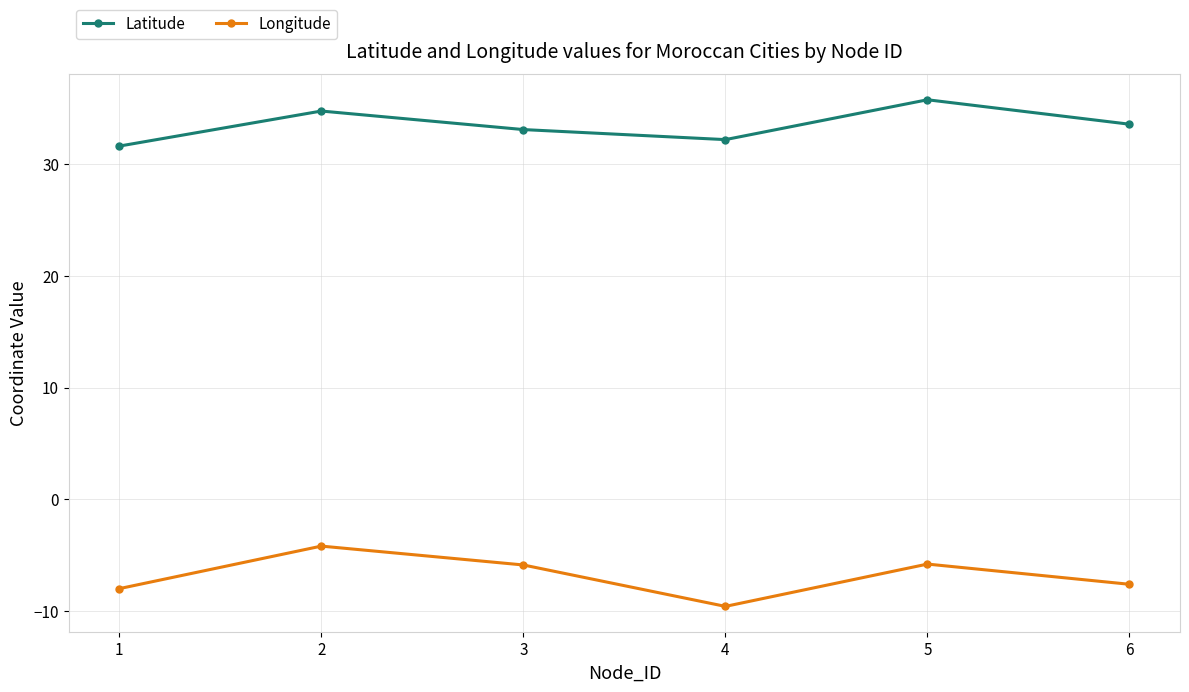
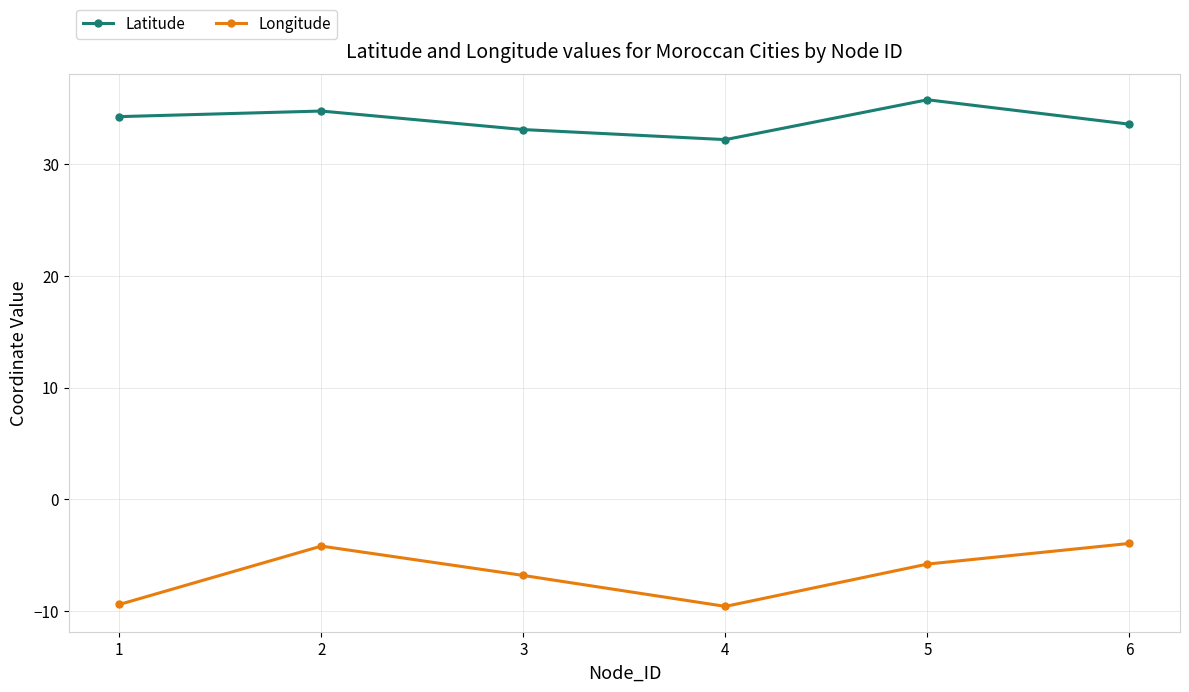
Latitude, 1: 31.6 -> 34.3
Longitude, 1: -8.0 -> -9.4
Longitude, 3: -5.9 -> -6.8
Longitude, 6: -7.6 -> -4.0
